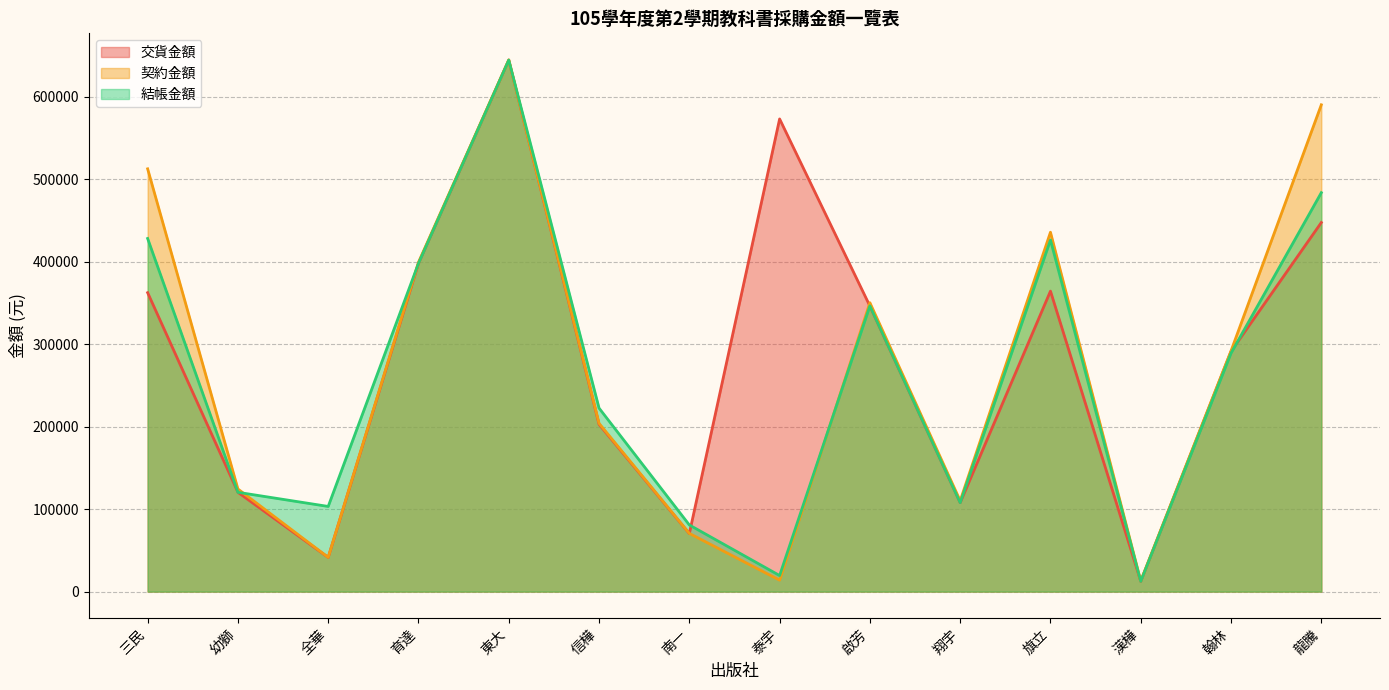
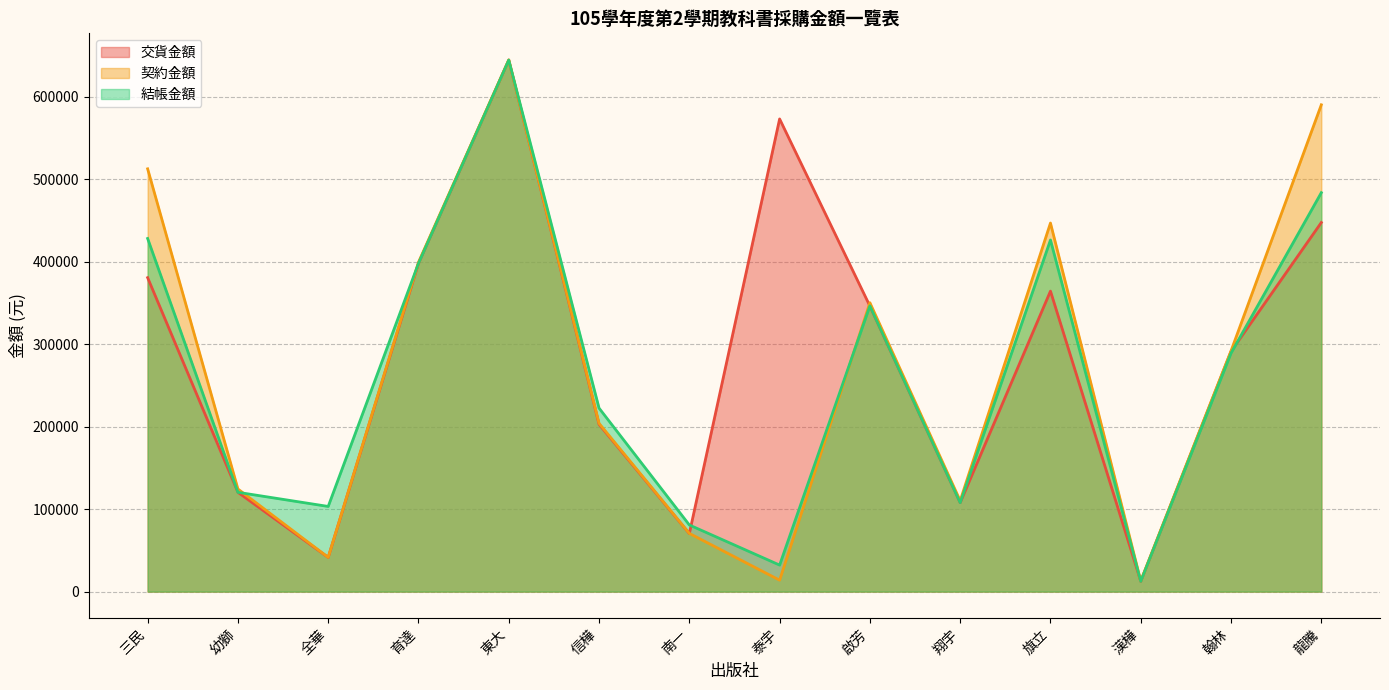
交貨金額, 三民: 360000 -> 380000
結帳金額, 泰宇: 20000 -> 30000
契約金額, 旗立: 440000 -> 450000
